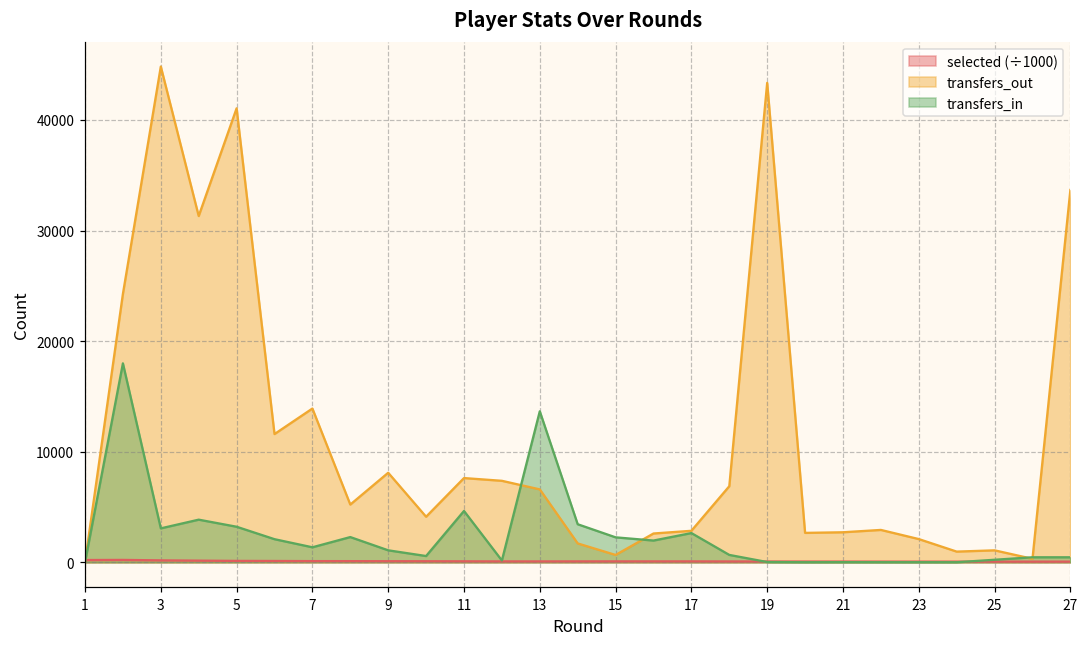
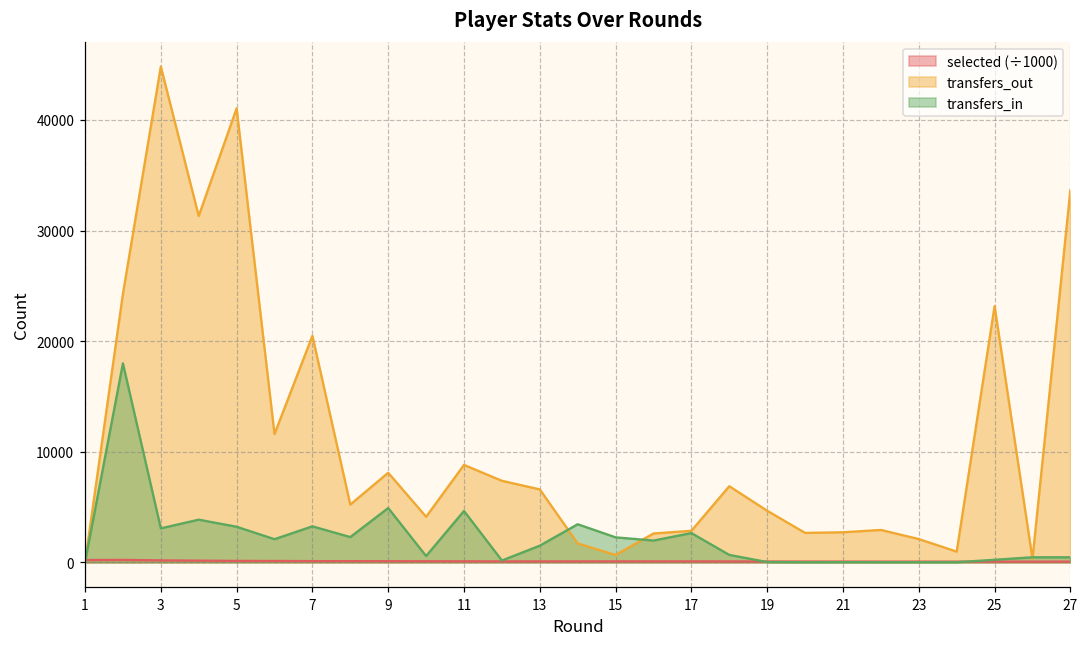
transfers_out, 7: 13900 -> 20500
transfers_in, 7: 1400 -> 3300
transfers_in, 9: 1100 -> 4900
transfers_out, 11: 7600 -> 8800
transfers_in, 13: 13700 -> 1500
transfers_out, 19: 43400 -> 4700
transfers_out, 25: 1100 -> 23200
